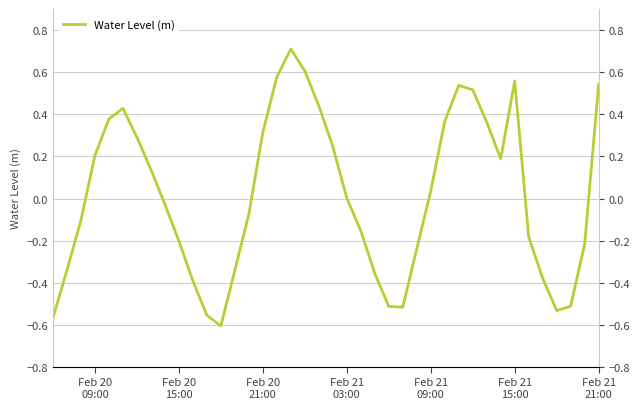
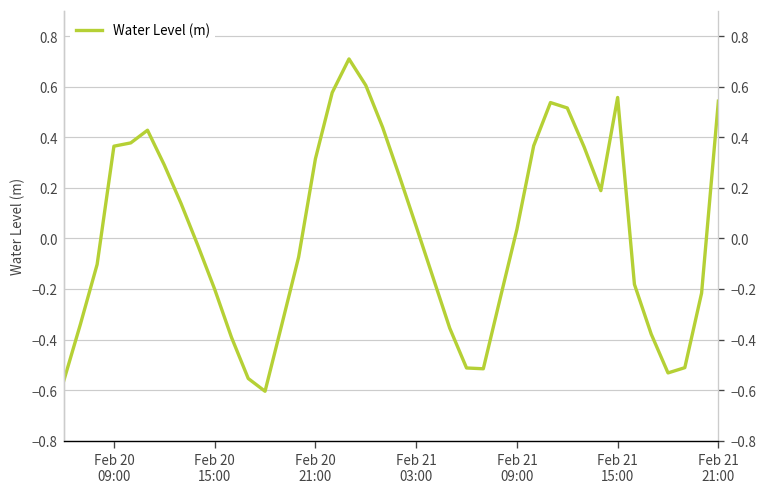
Feb 20 09:00: 0.20 -> 0.37
Feb 21 03:00: 0.00 -> 0.05
